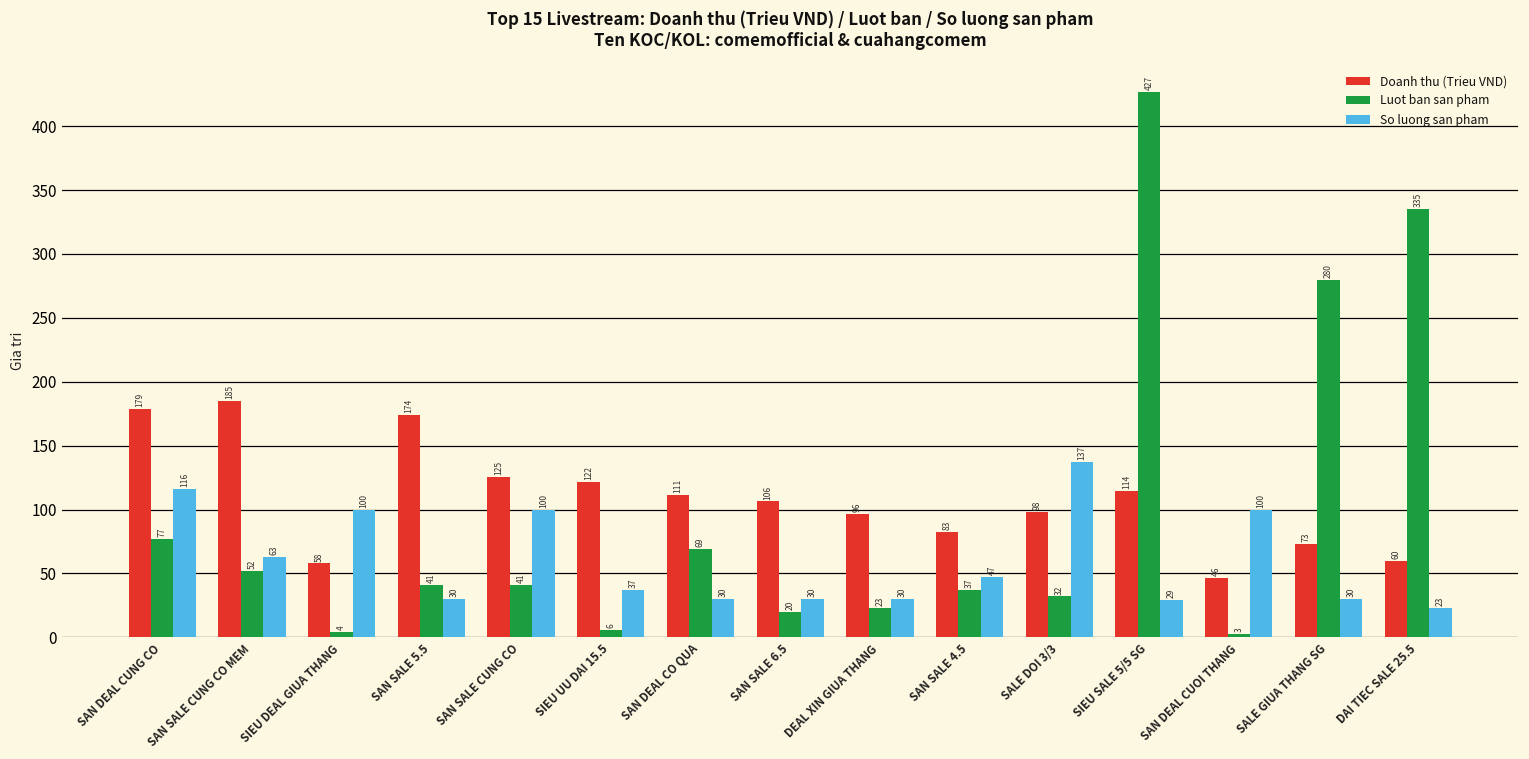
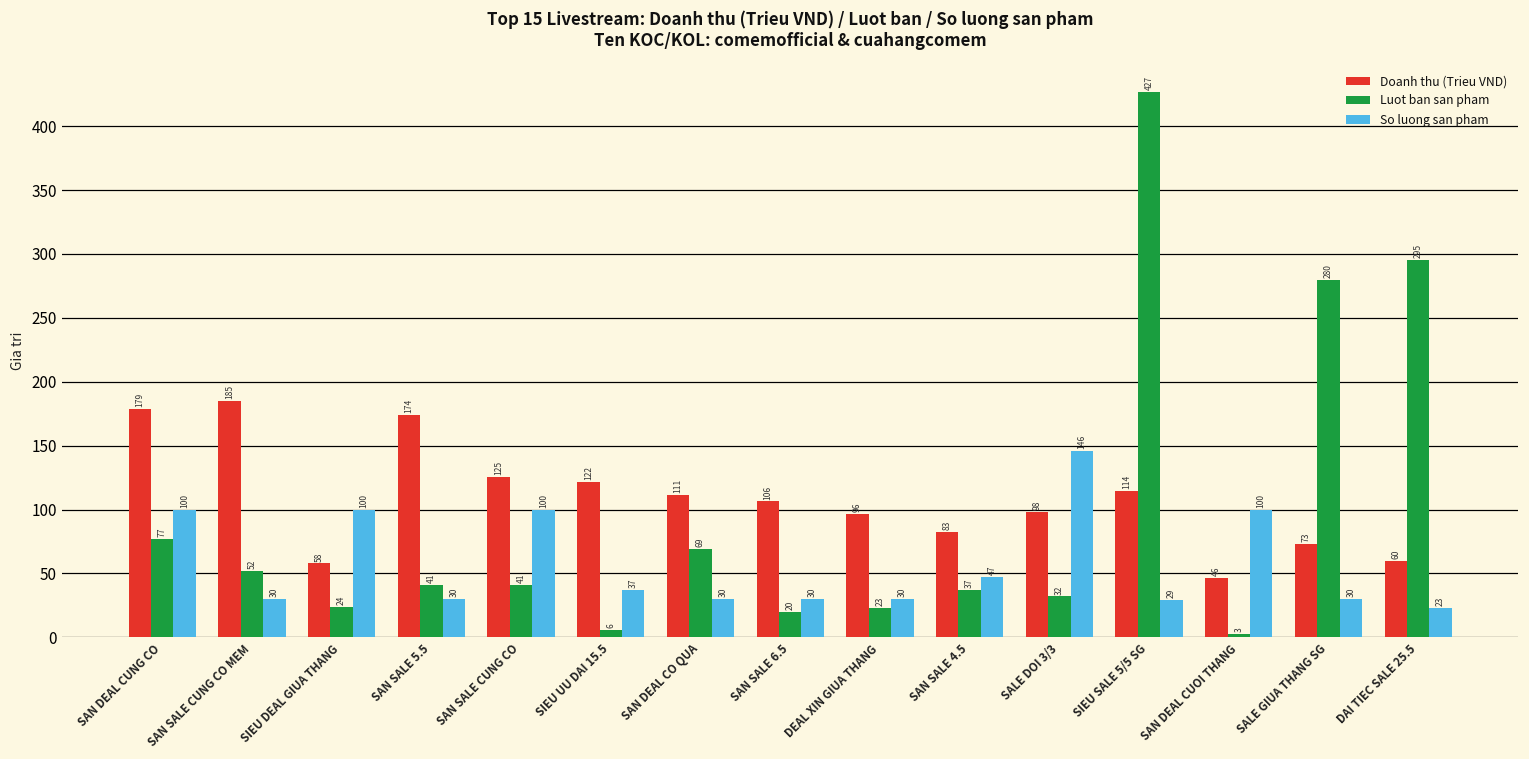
So luong san pham, SAN DEAL CUNG CO: 116 -> 100
So luong san pham, SAN SALE CUNG CO MEM: 63 -> 30
Luot ban san pham, SIEU DEAL GIUA THANG: 4 -> 24
So luong san pham, SALE DOI 3/3: 137 -> 146
Luot ban san pham, DAI TIEC SALE 25.5: 335 -> 295
